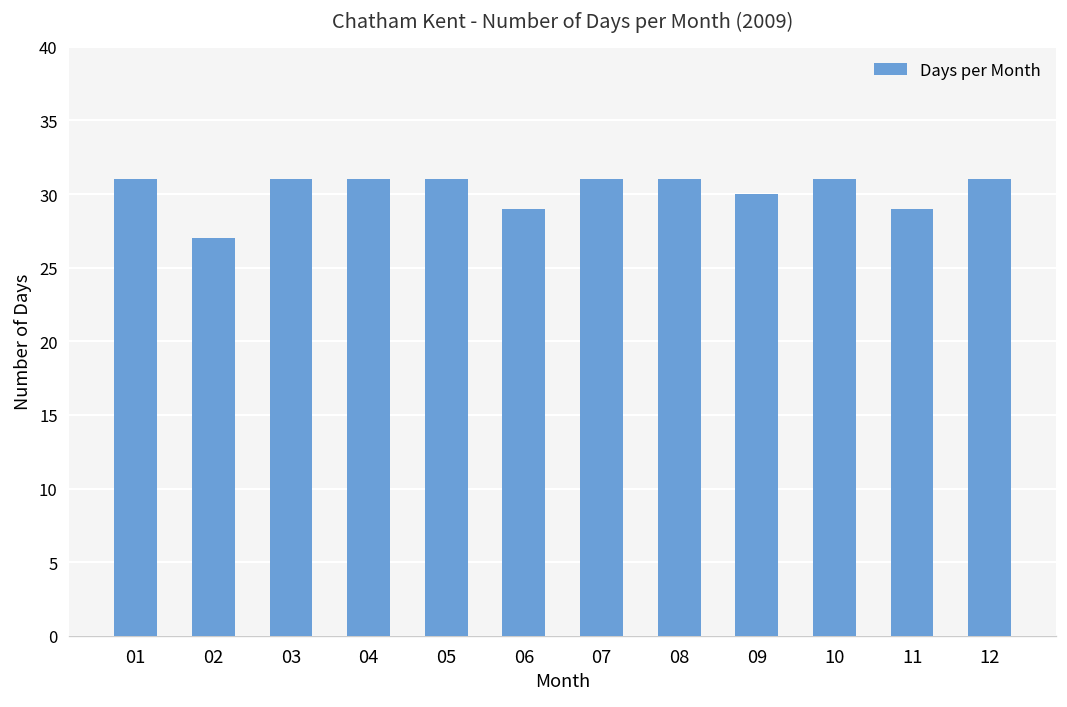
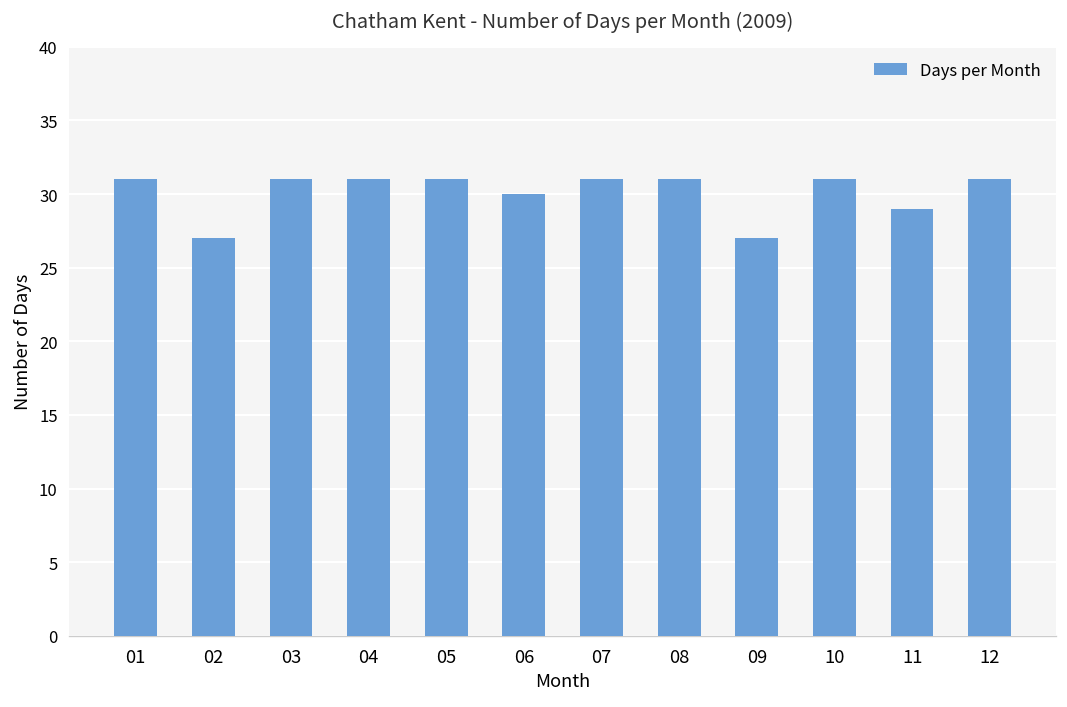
06: 29 -> 30
09: 30 -> 27
